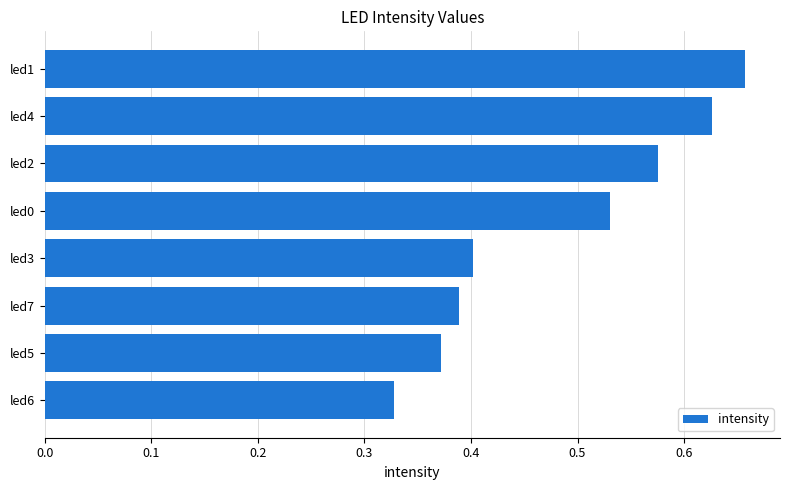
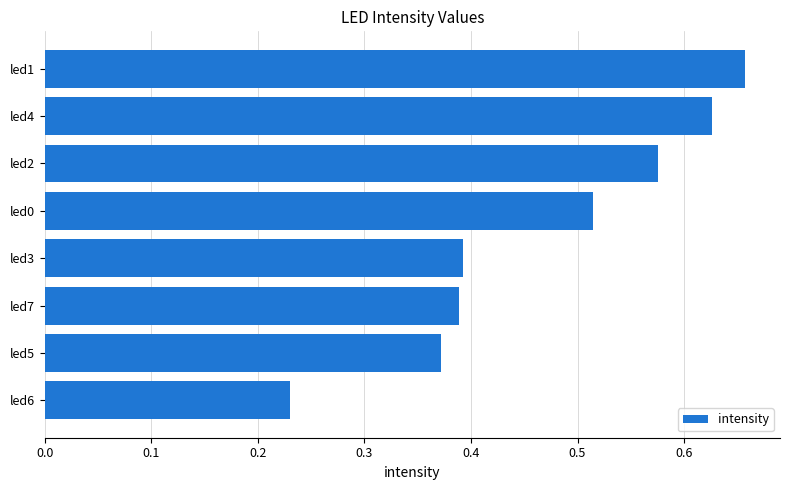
led0: 0.531 -> 0.514
led3: 0.402 -> 0.393
led6: 0.327 -> 0.230
